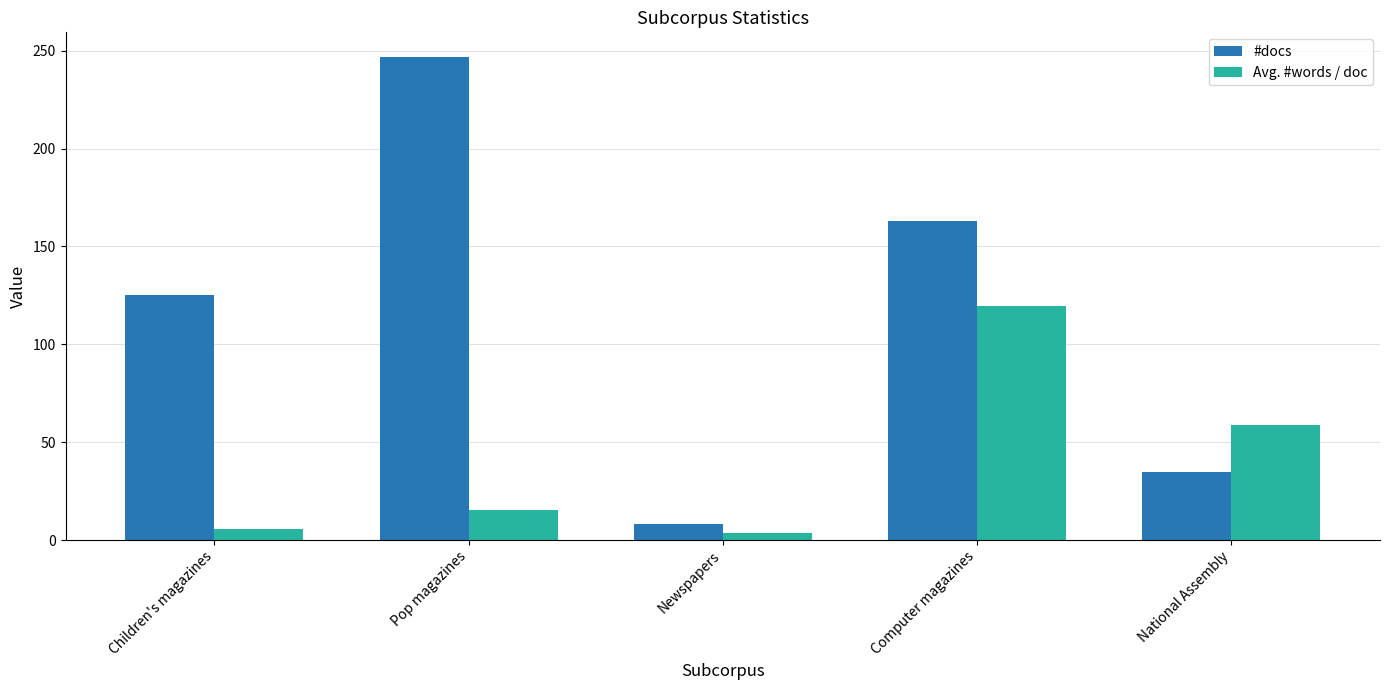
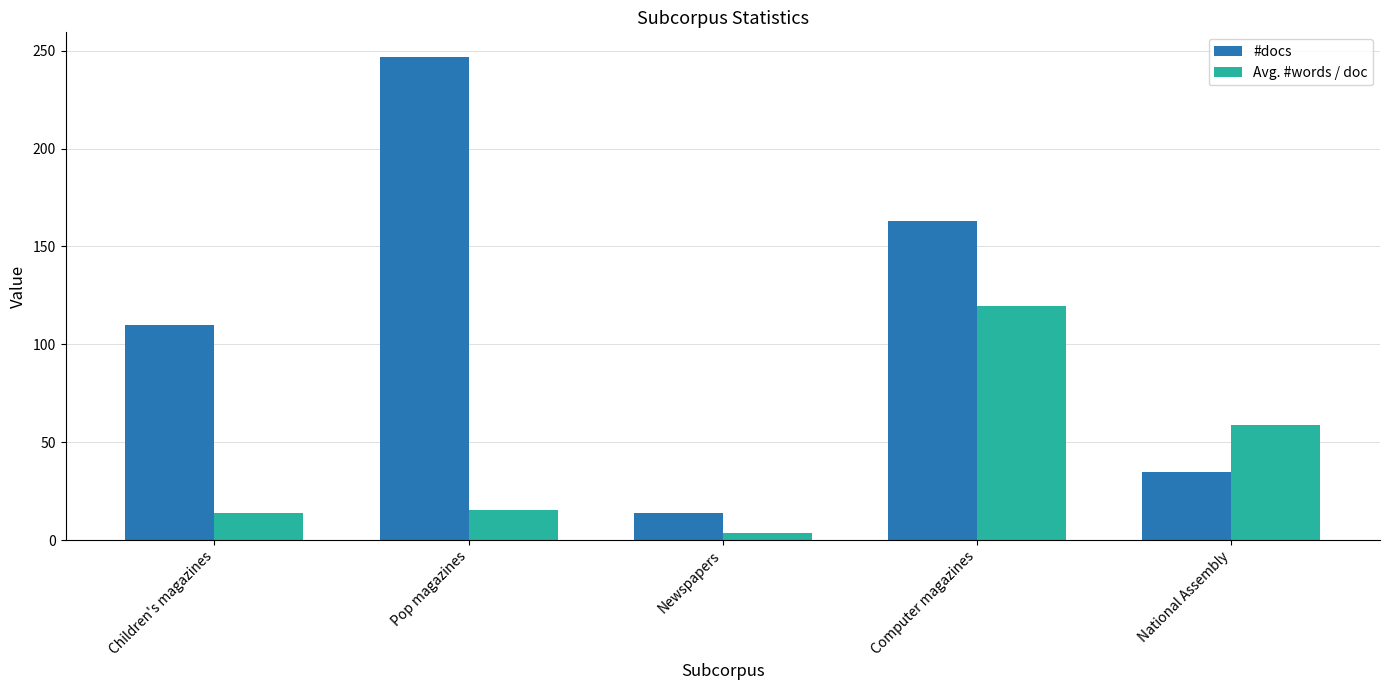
#docs, Children's magazines: 125 -> 110
Avg. #words / doc, Children's magazines: 5 -> 14
#docs, Newspapers: 8 -> 14
